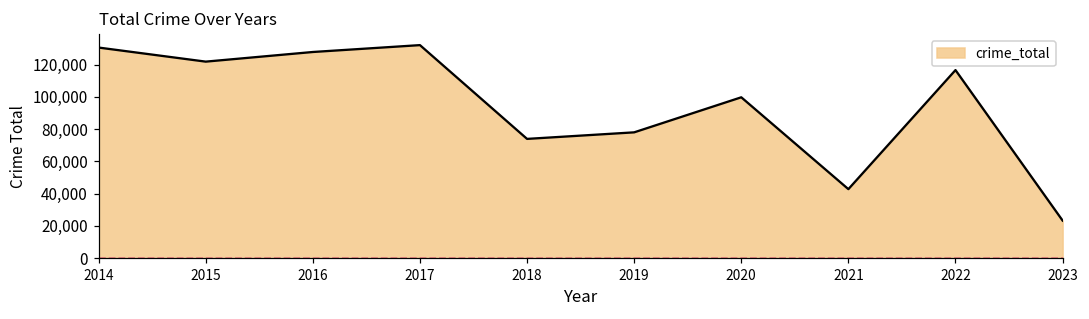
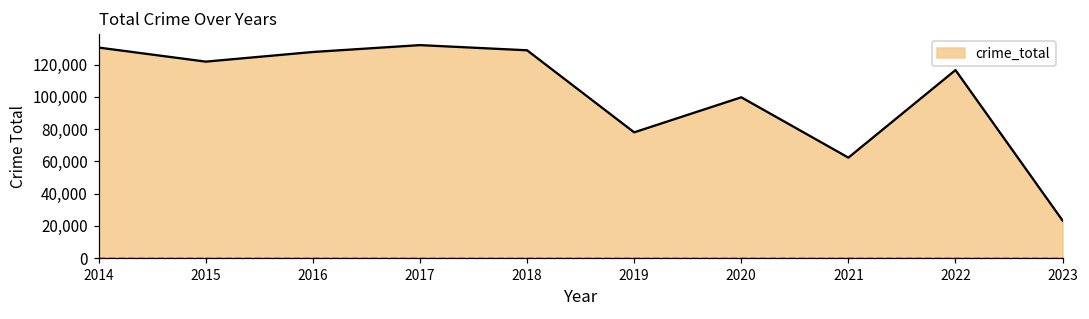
2018: 74,000 -> 129,000
2021: 43,000 -> 62,000
